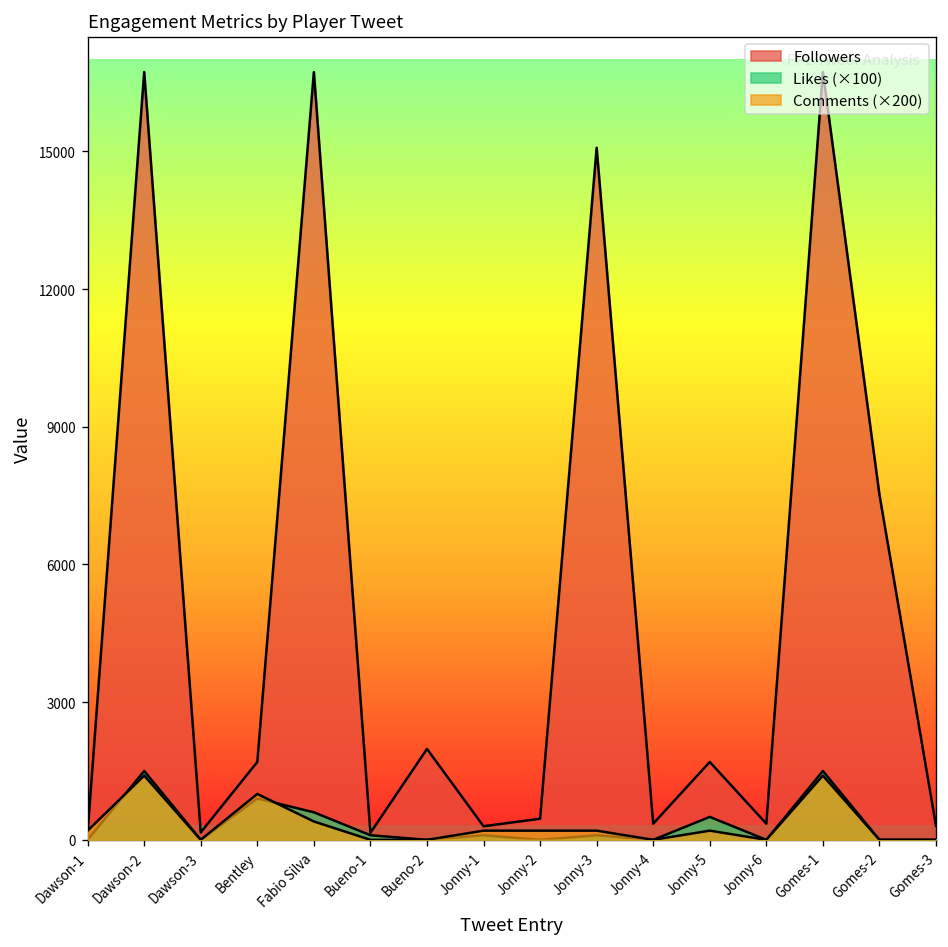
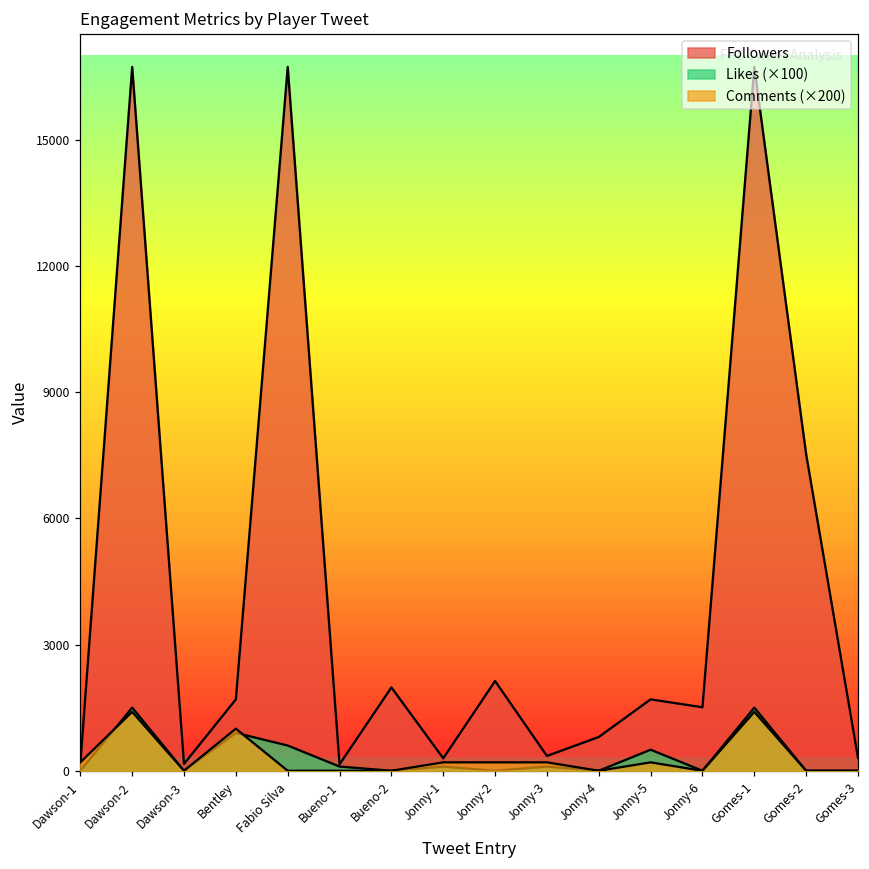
Comments (×200), Fabio Silva: 400 -> 0
Followers, Jonny-2: 500 -> 2100
Followers, Jonny-3: 15100 -> 400
Followers, Jonny-4: 400 -> 800
Followers, Jonny-6: 400 -> 1500
